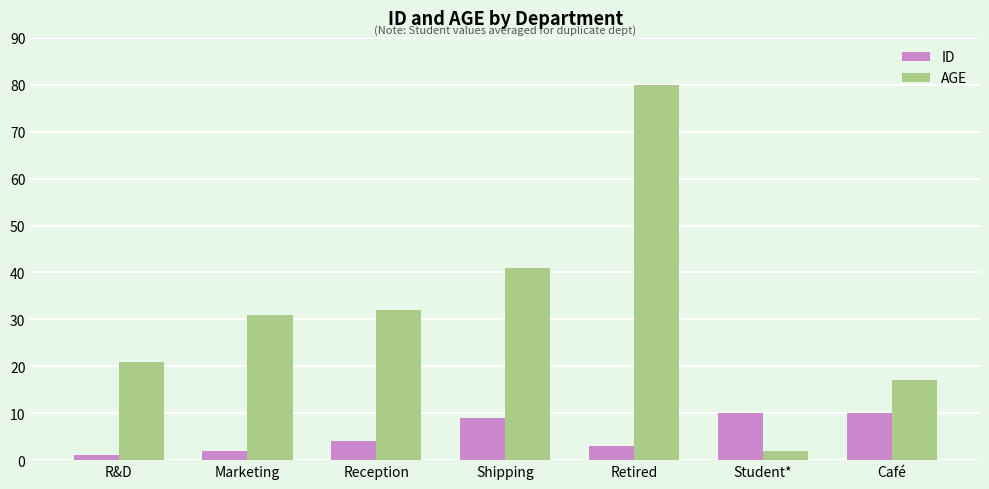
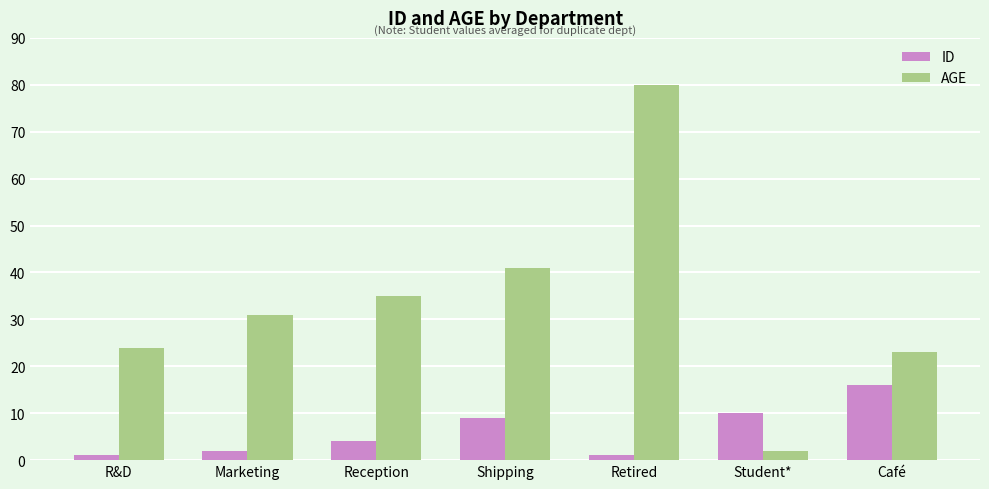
AGE, R&D: 21 -> 24
AGE, Reception: 32 -> 35
ID, Retired: 3 -> 1
ID, Café: 10 -> 16
AGE, Café: 17 -> 23
